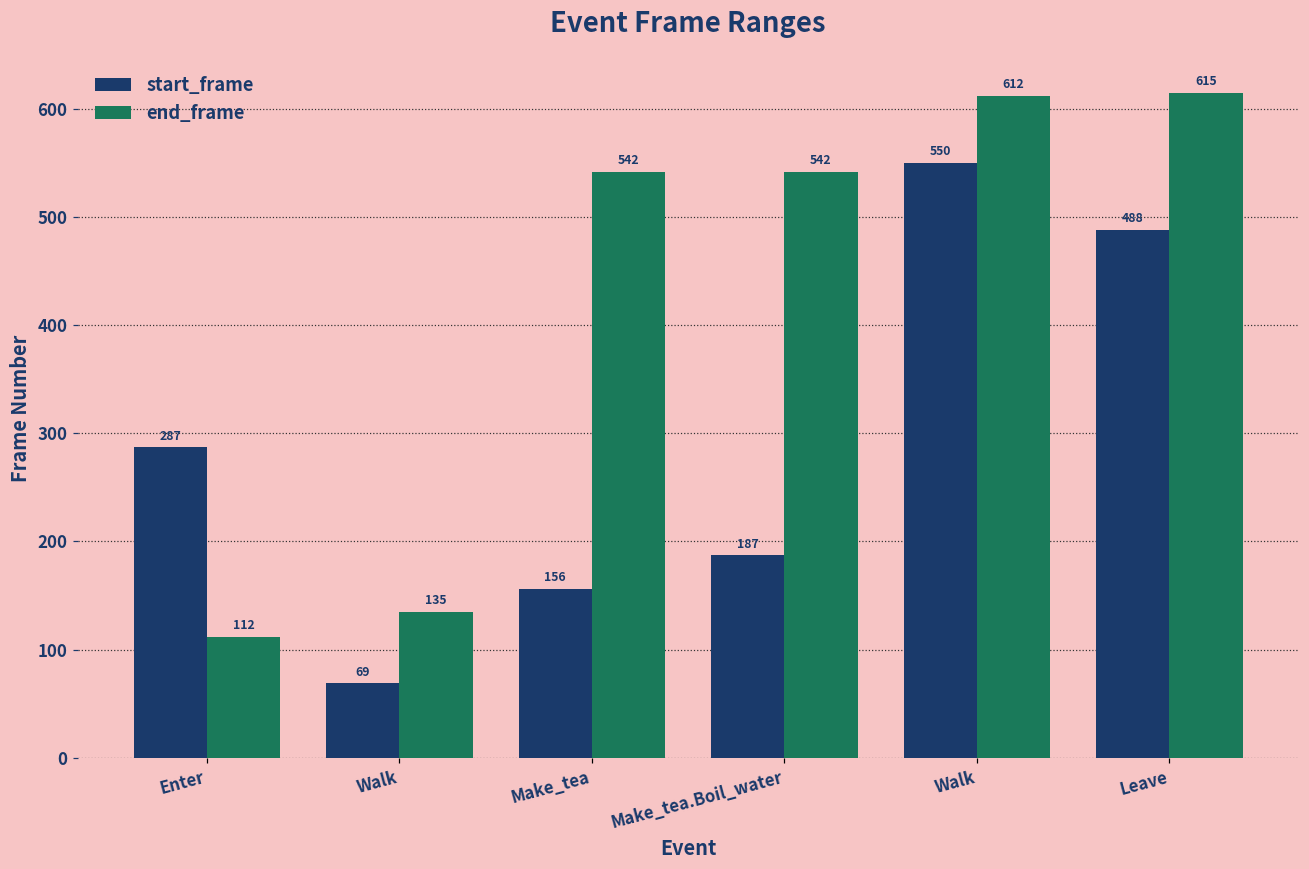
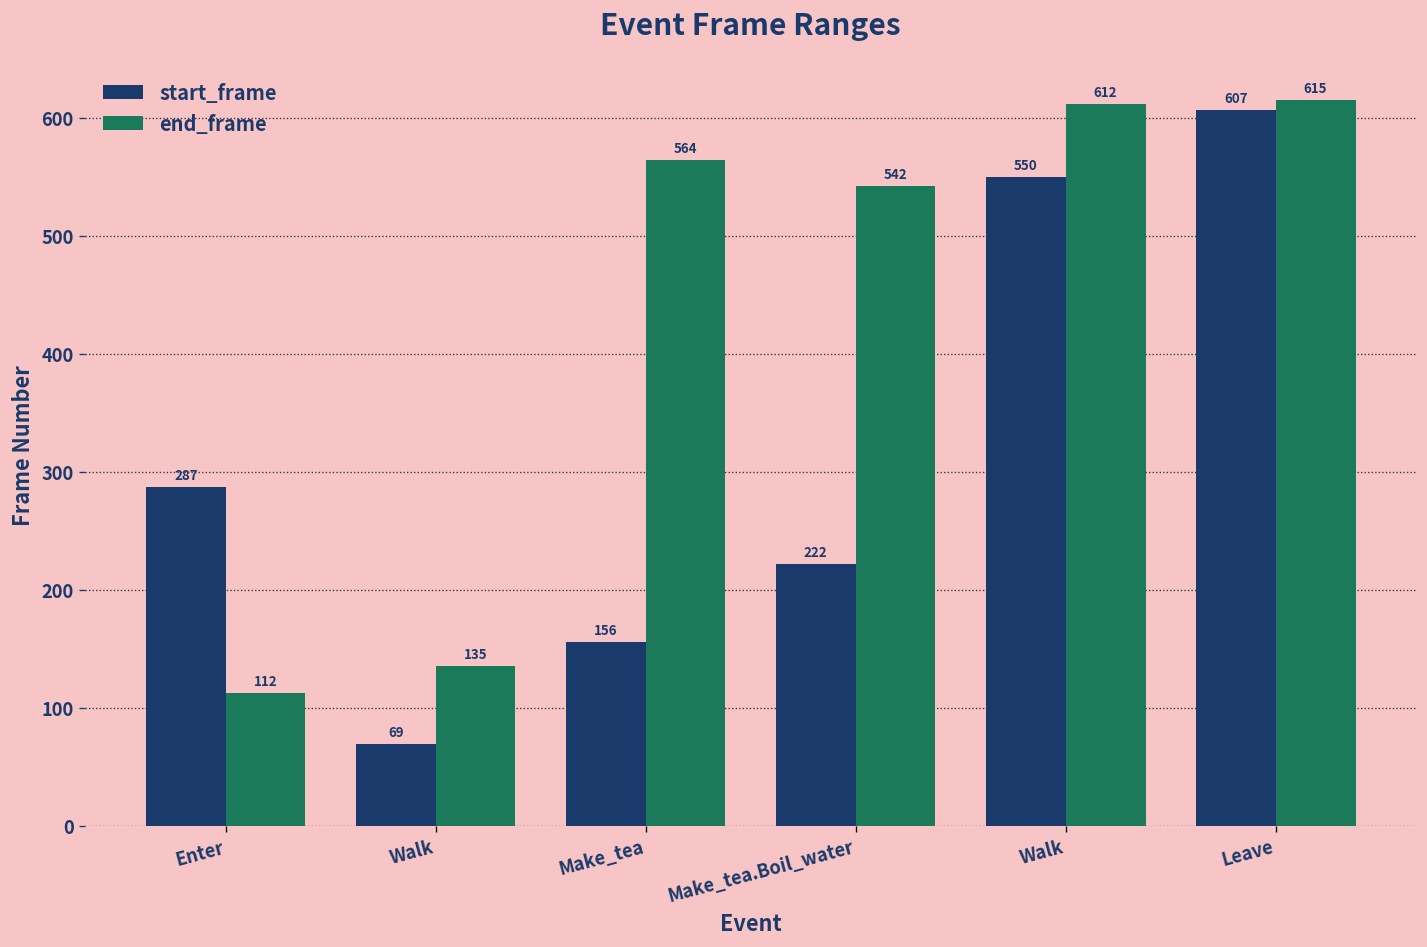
end_frame, Make_tea: 542 -> 564
start_frame, Make_tea.Boil_water: 187 -> 222
start_frame, Leave: 488 -> 607
